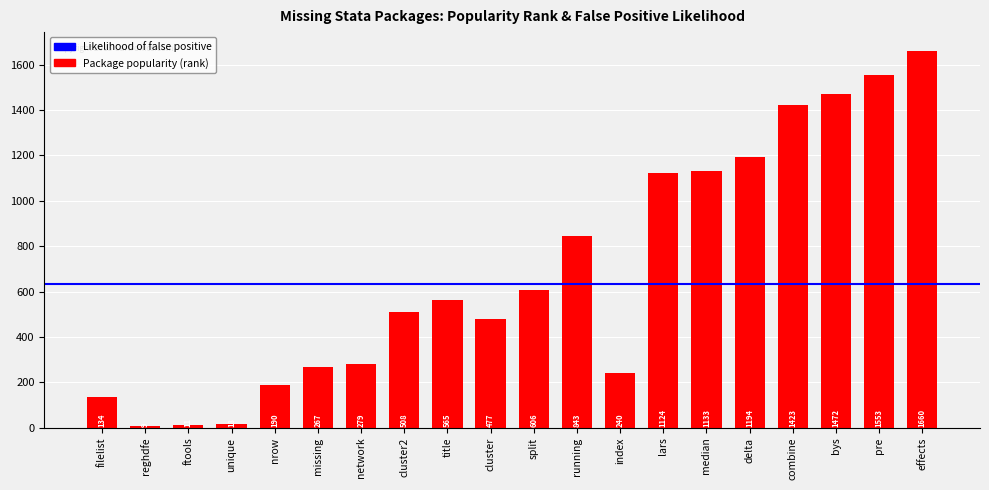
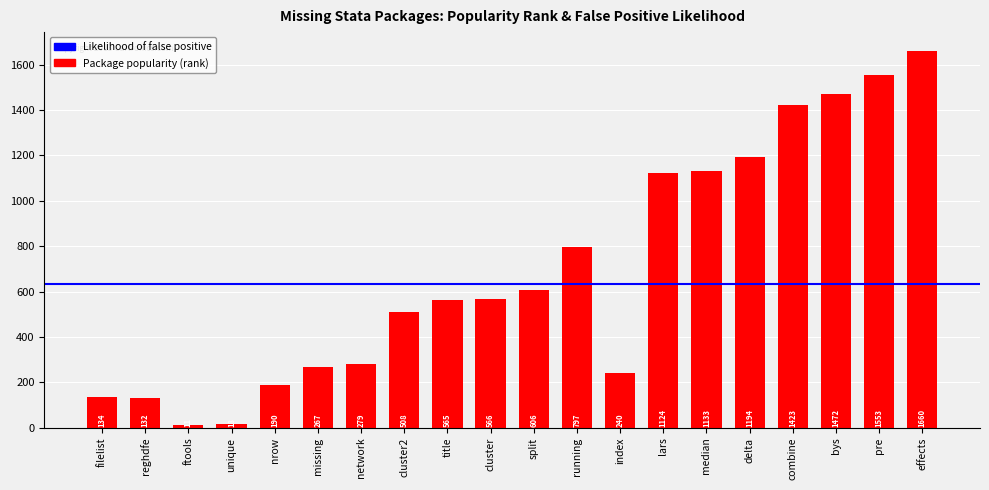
reghdfe: 10 -> 130
cluster: 477 -> 566
running: 843 -> 797
